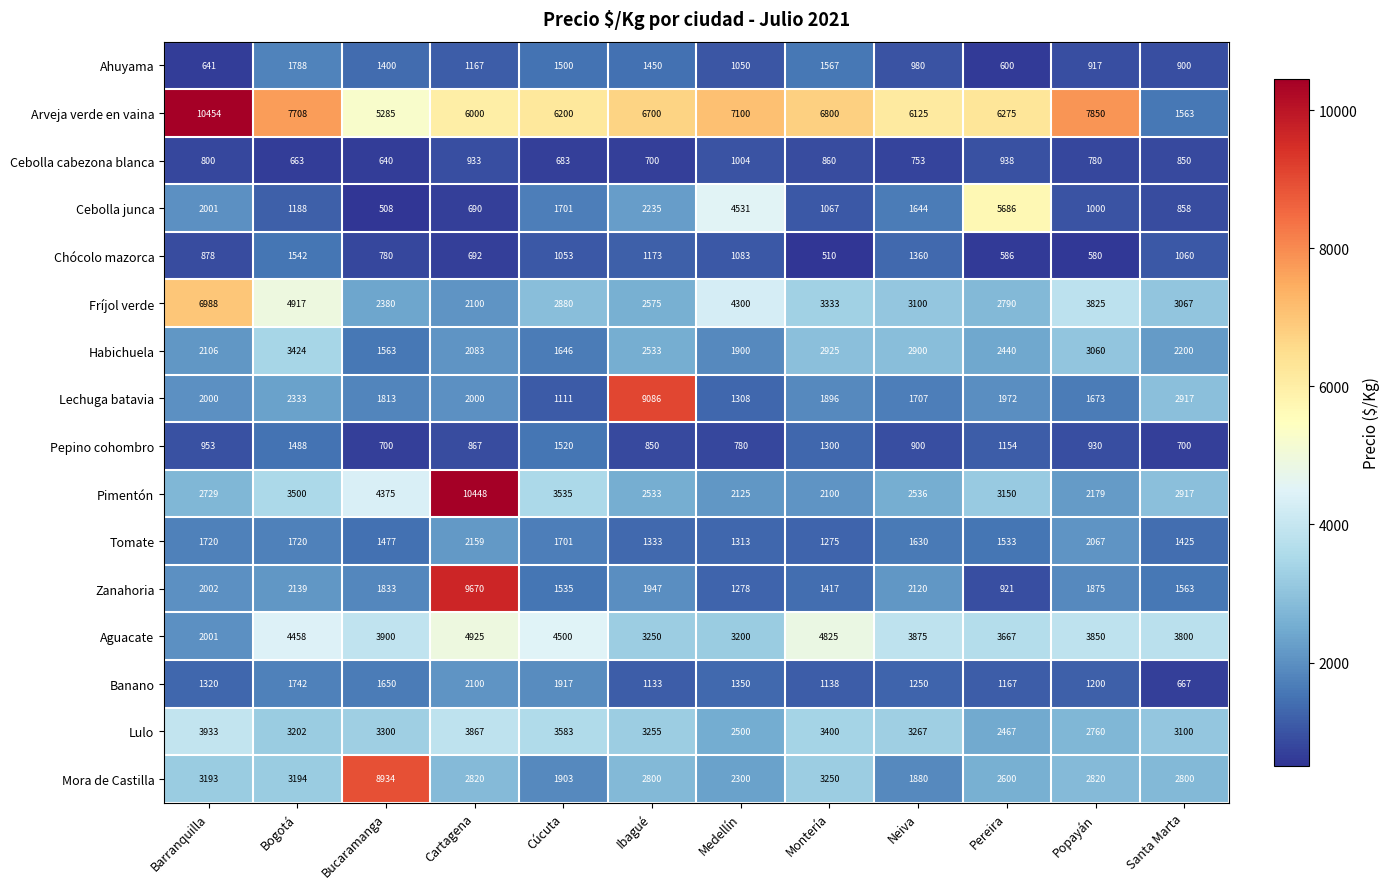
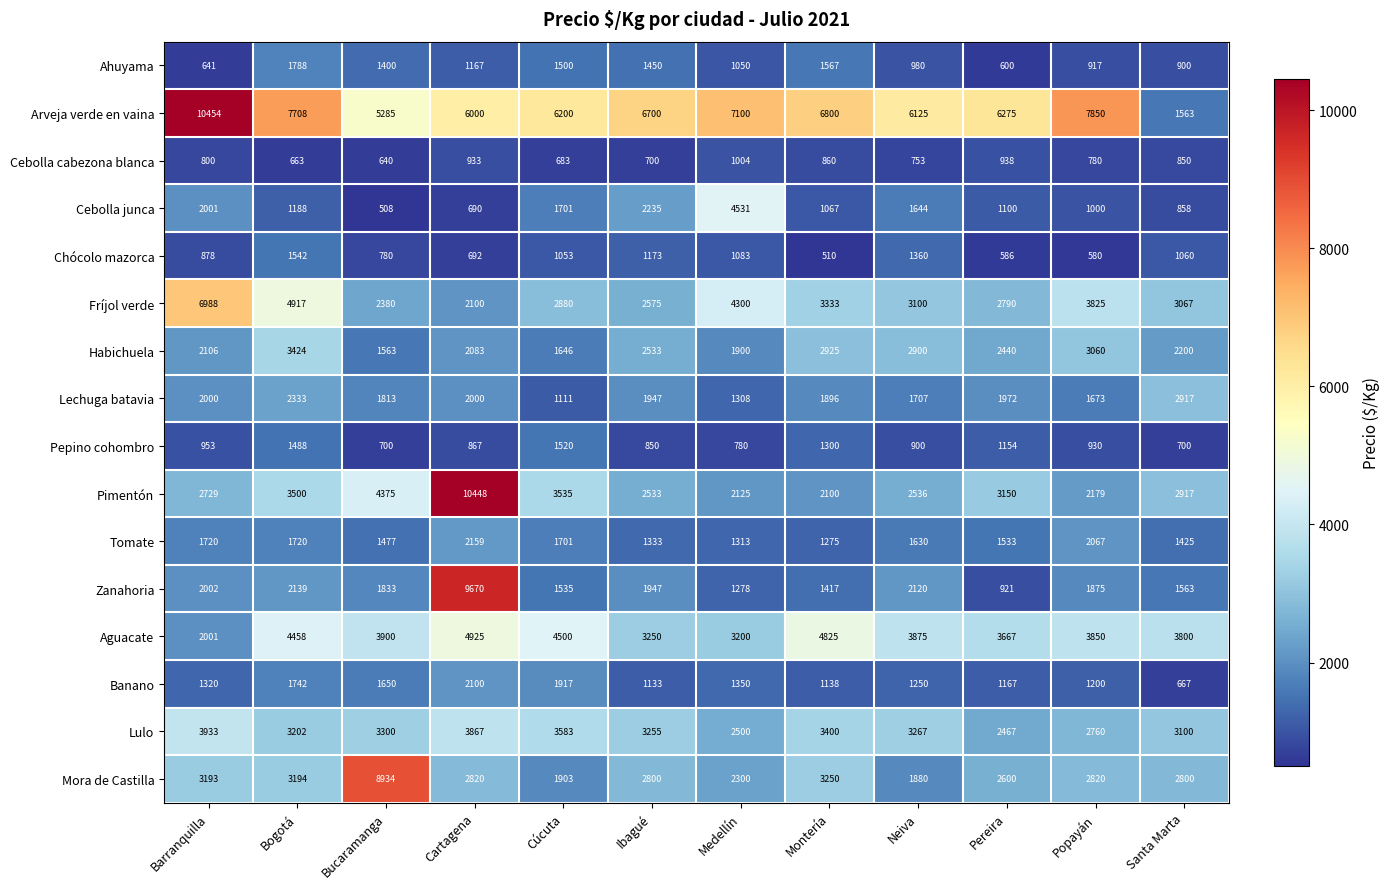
Cebolla junca, Pereira: 5686 -> 1100
Lechuga batavia, Ibagué: 9086 -> 1947
